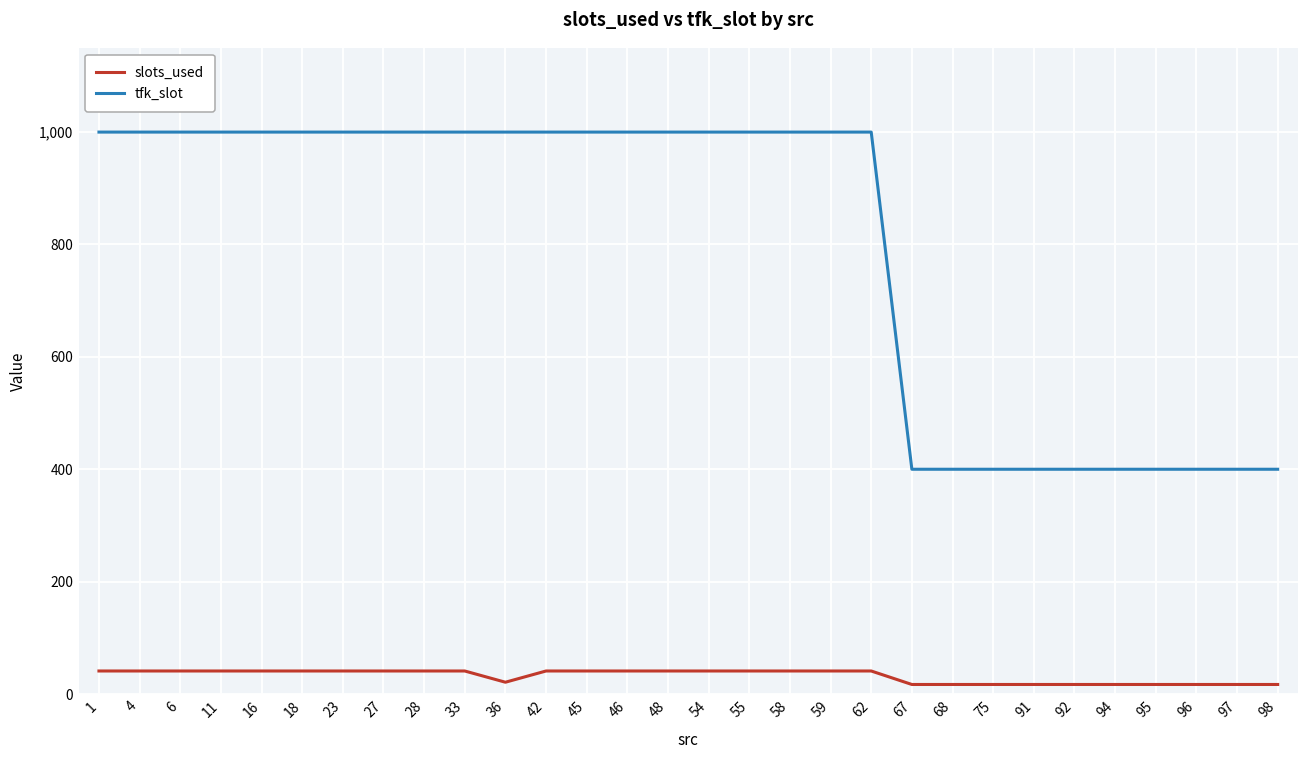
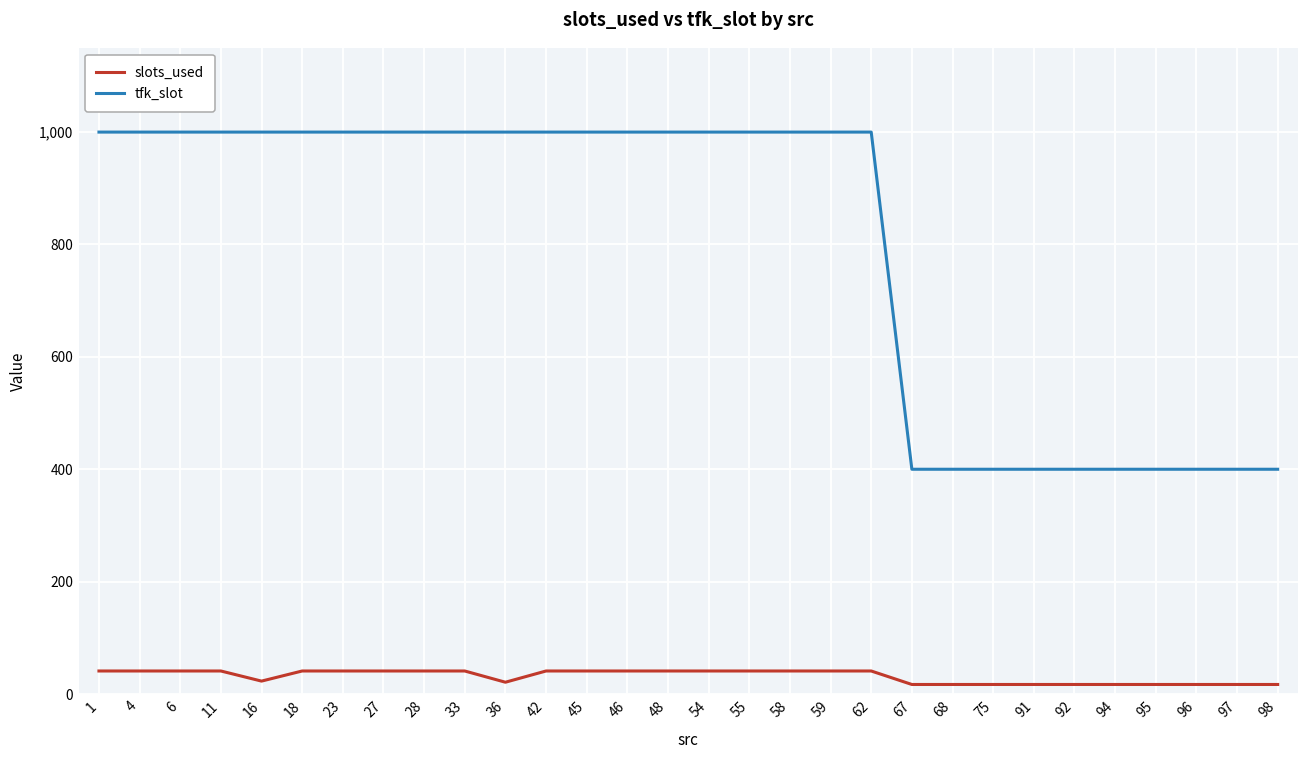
slots_used, 16: 40 -> 20
